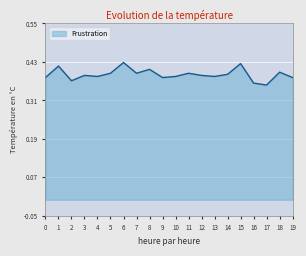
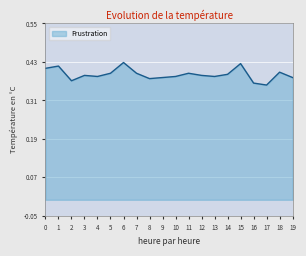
0: 0.38 -> 0.41
8: 0.41 -> 0.38
